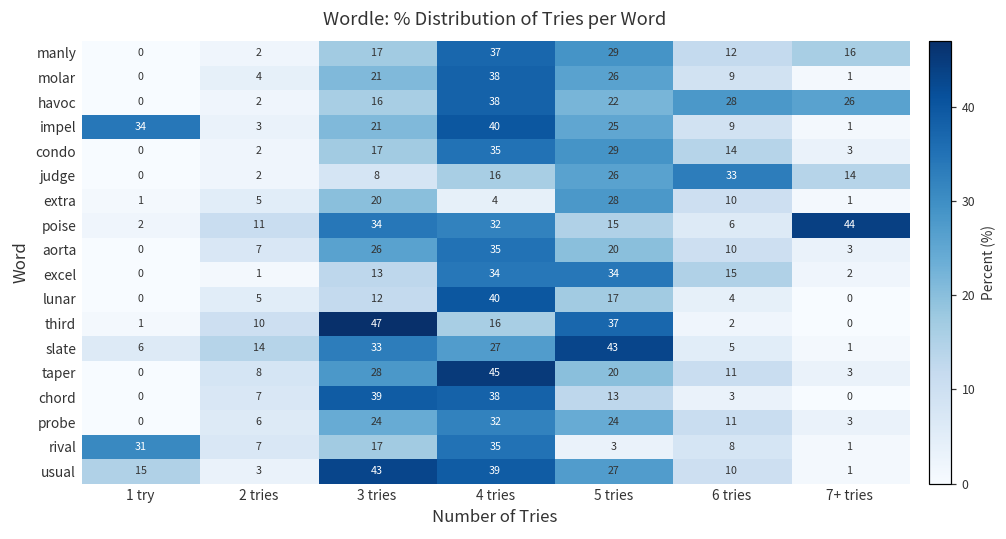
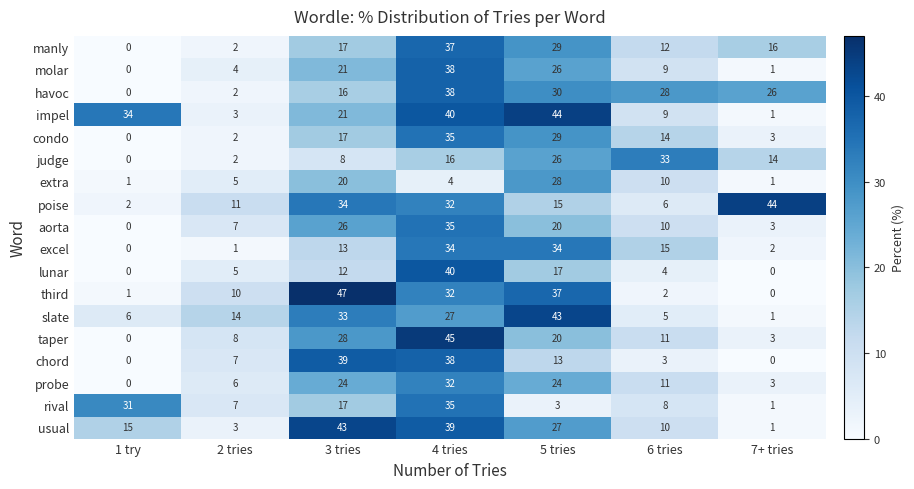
havoc, 5 tries: 22 -> 30
impel, 5 tries: 25 -> 44
third, 4 tries: 16 -> 32
